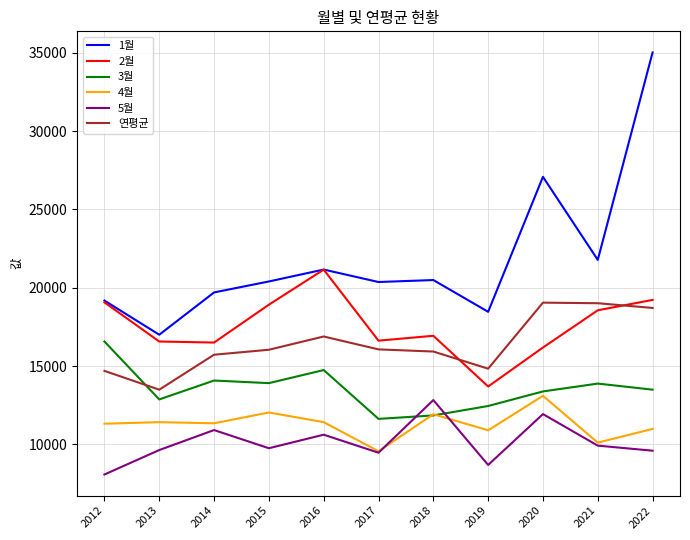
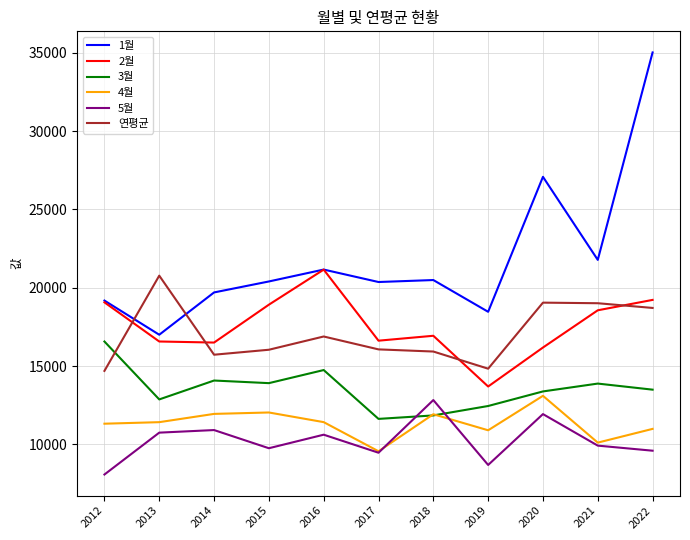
5월, 2013: 9600 -> 10700
연평균, 2013: 13500 -> 20800
4월, 2014: 11300 -> 11900
